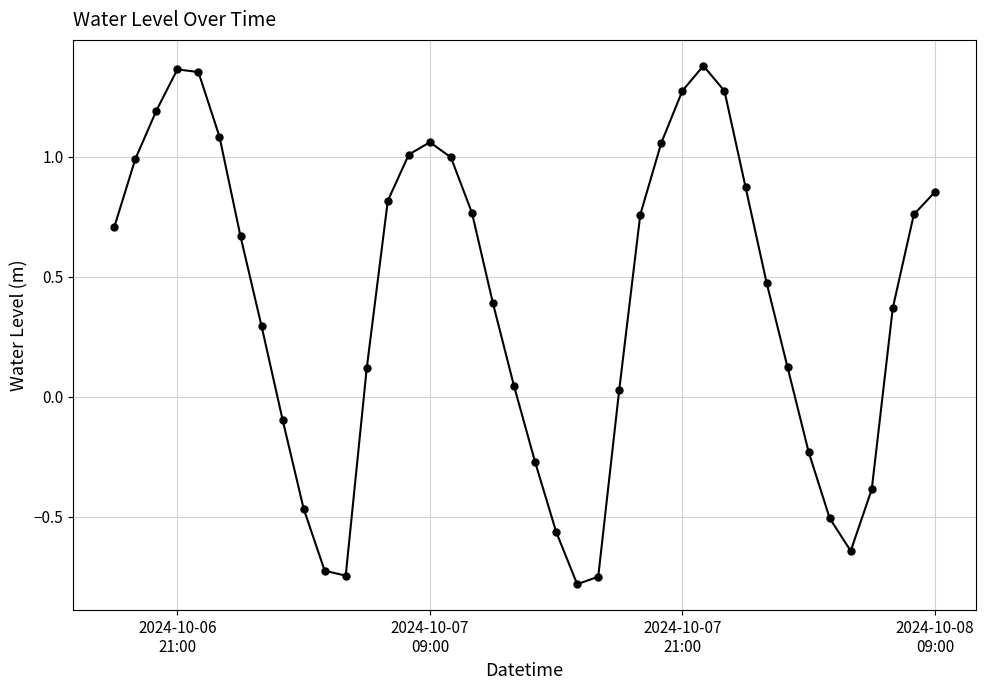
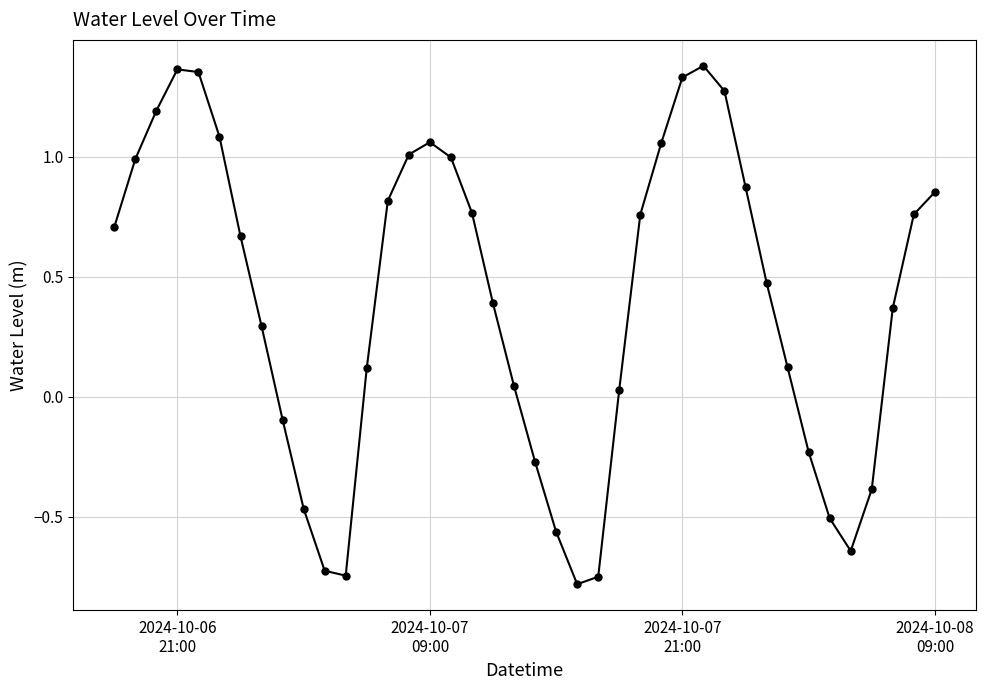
2024-10-07 21:00: 1.28 -> 1.33
